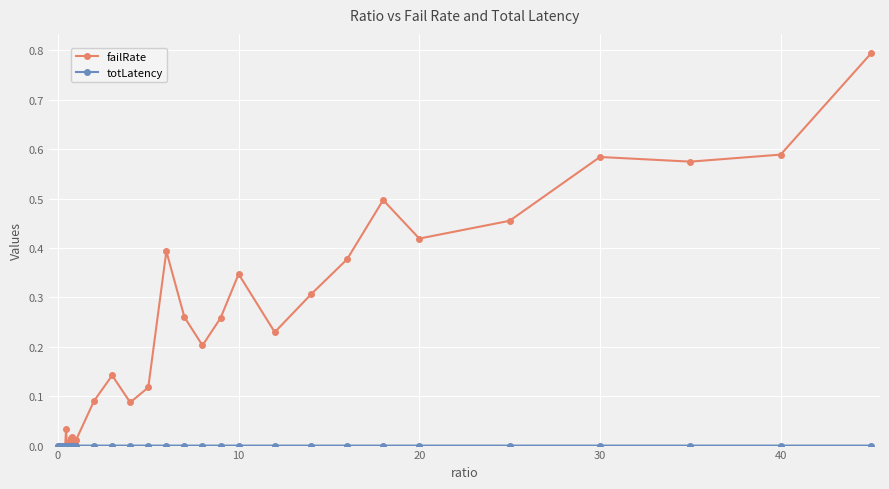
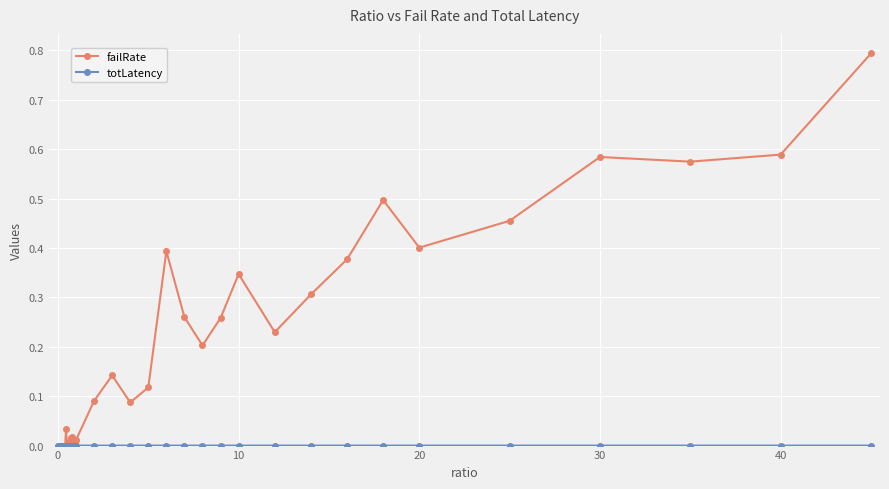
failRate, 20: 0.42 -> 0.40
